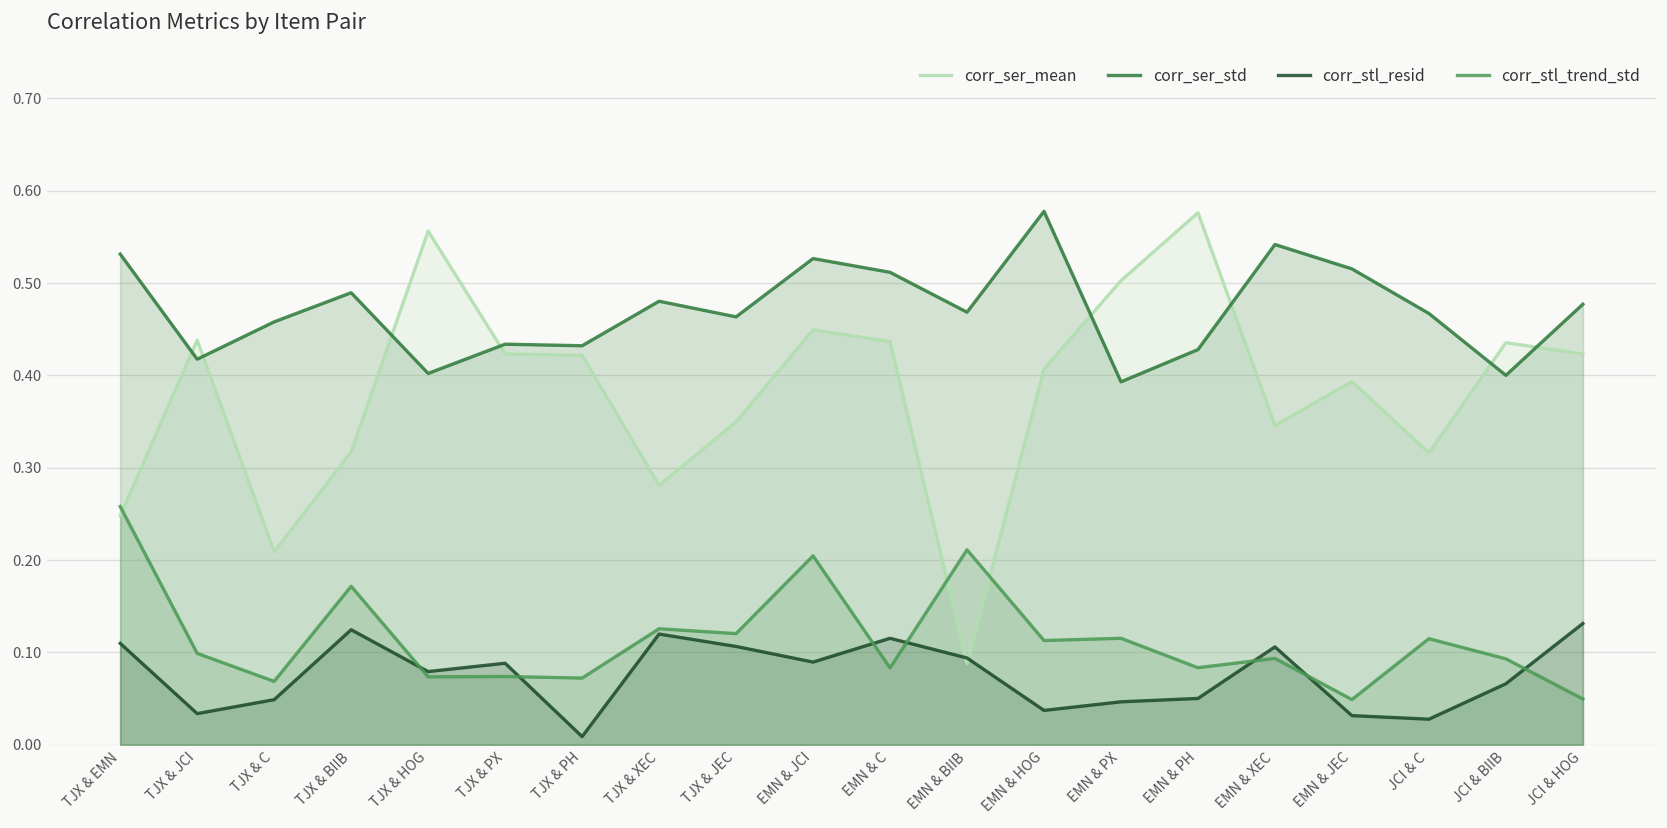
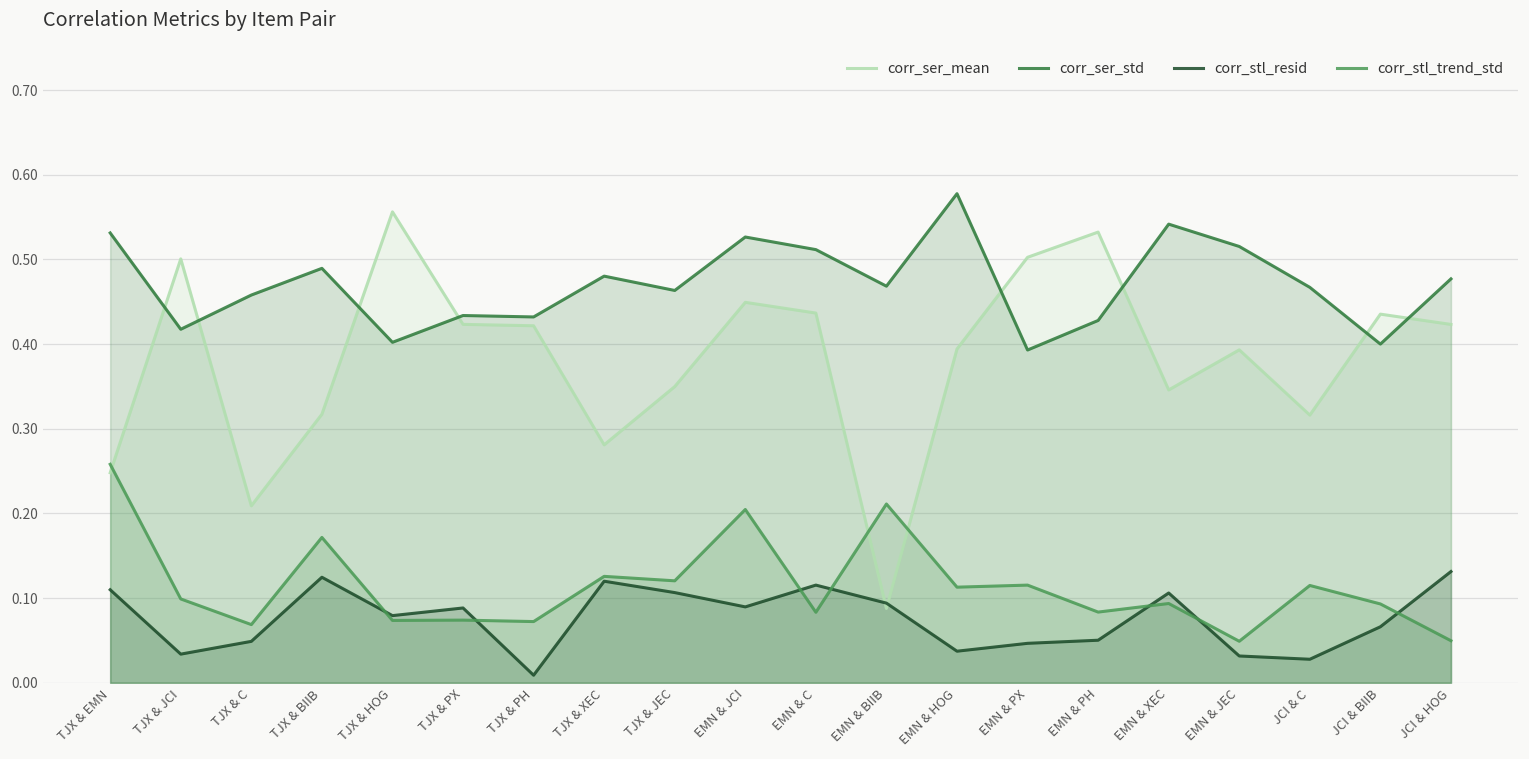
corr_ser_mean, TJX & JCI: 0.44 -> 0.50
corr_ser_mean, EMN & HOG: 0.41 -> 0.39
corr_ser_mean, EMN & PH: 0.58 -> 0.53
